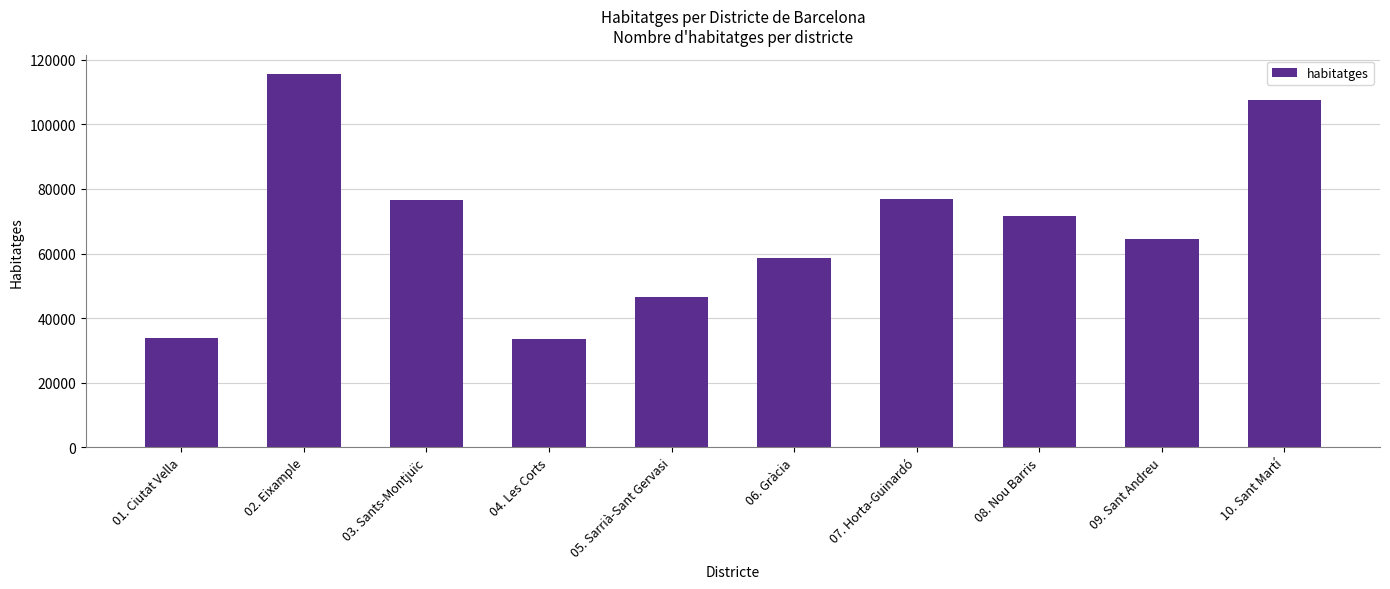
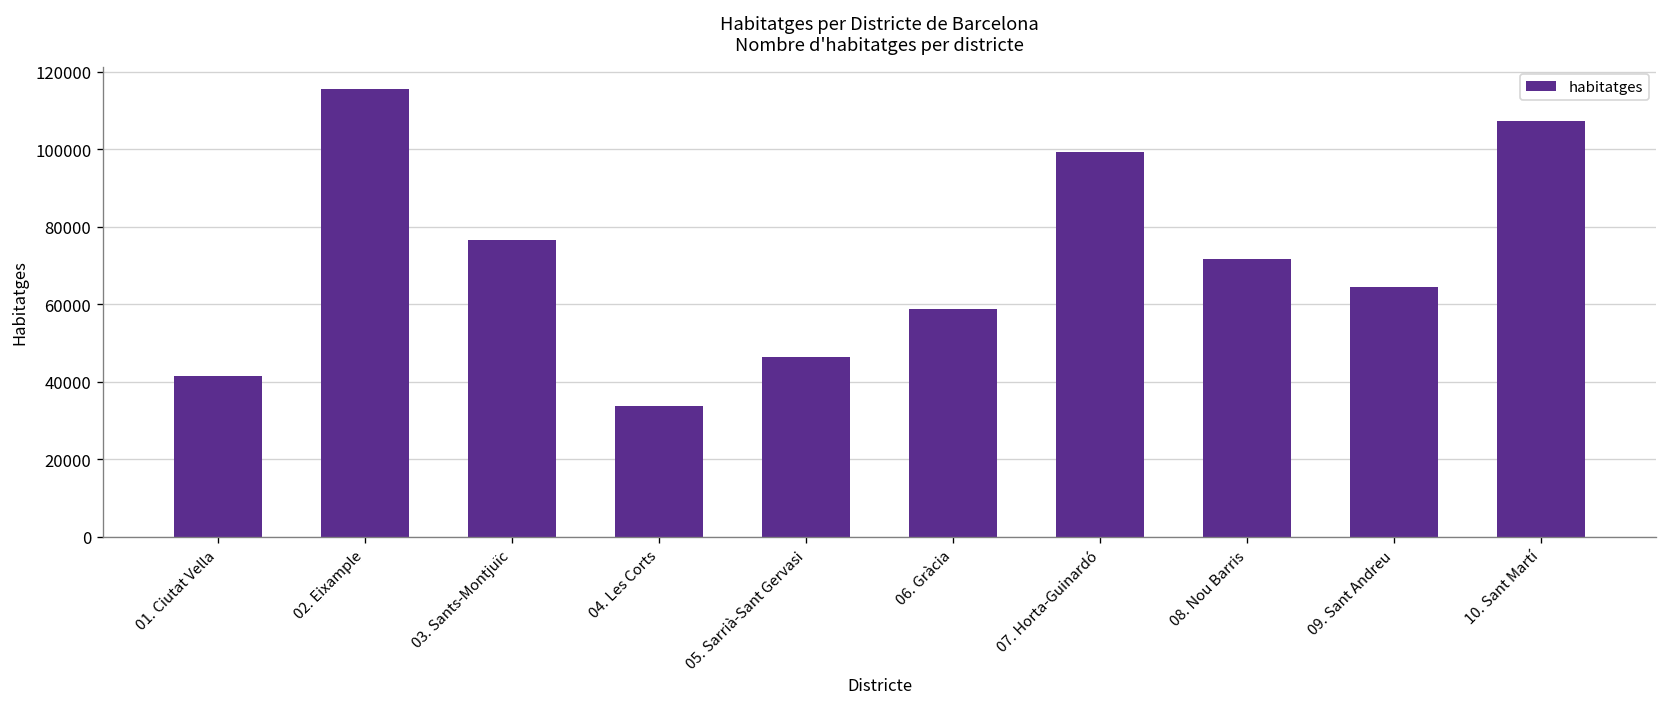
01. Ciutat Vella: 34000 -> 41000
07. Horta-Guinardó: 77000 -> 99000
